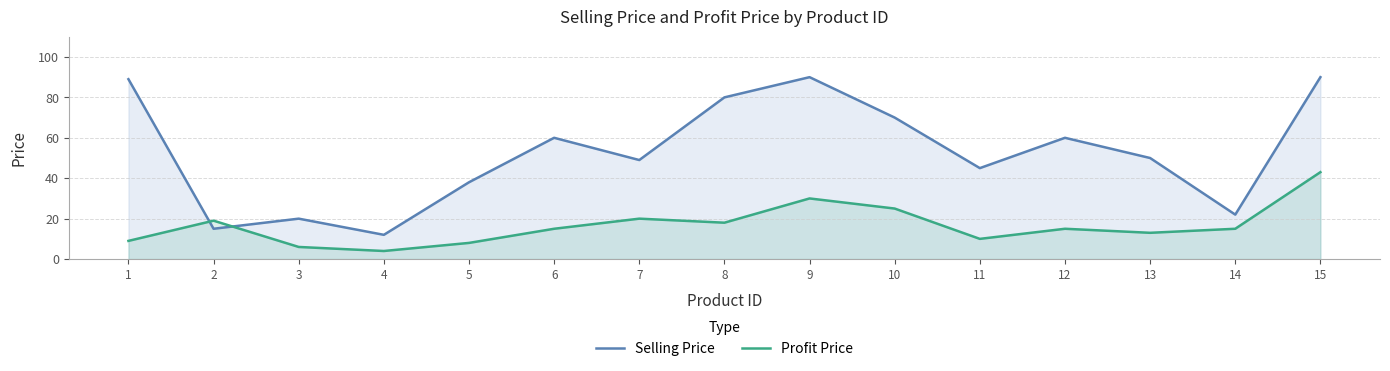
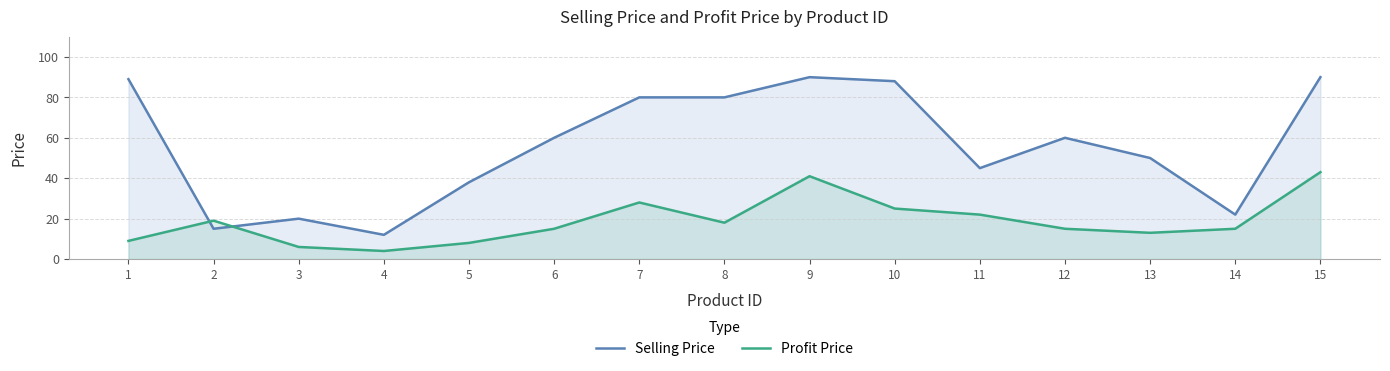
Selling Price, 7: 49 -> 80
Profit Price, 7: 20 -> 28
Profit Price, 9: 30 -> 41
Selling Price, 10: 70 -> 88
Profit Price, 11: 10 -> 22
